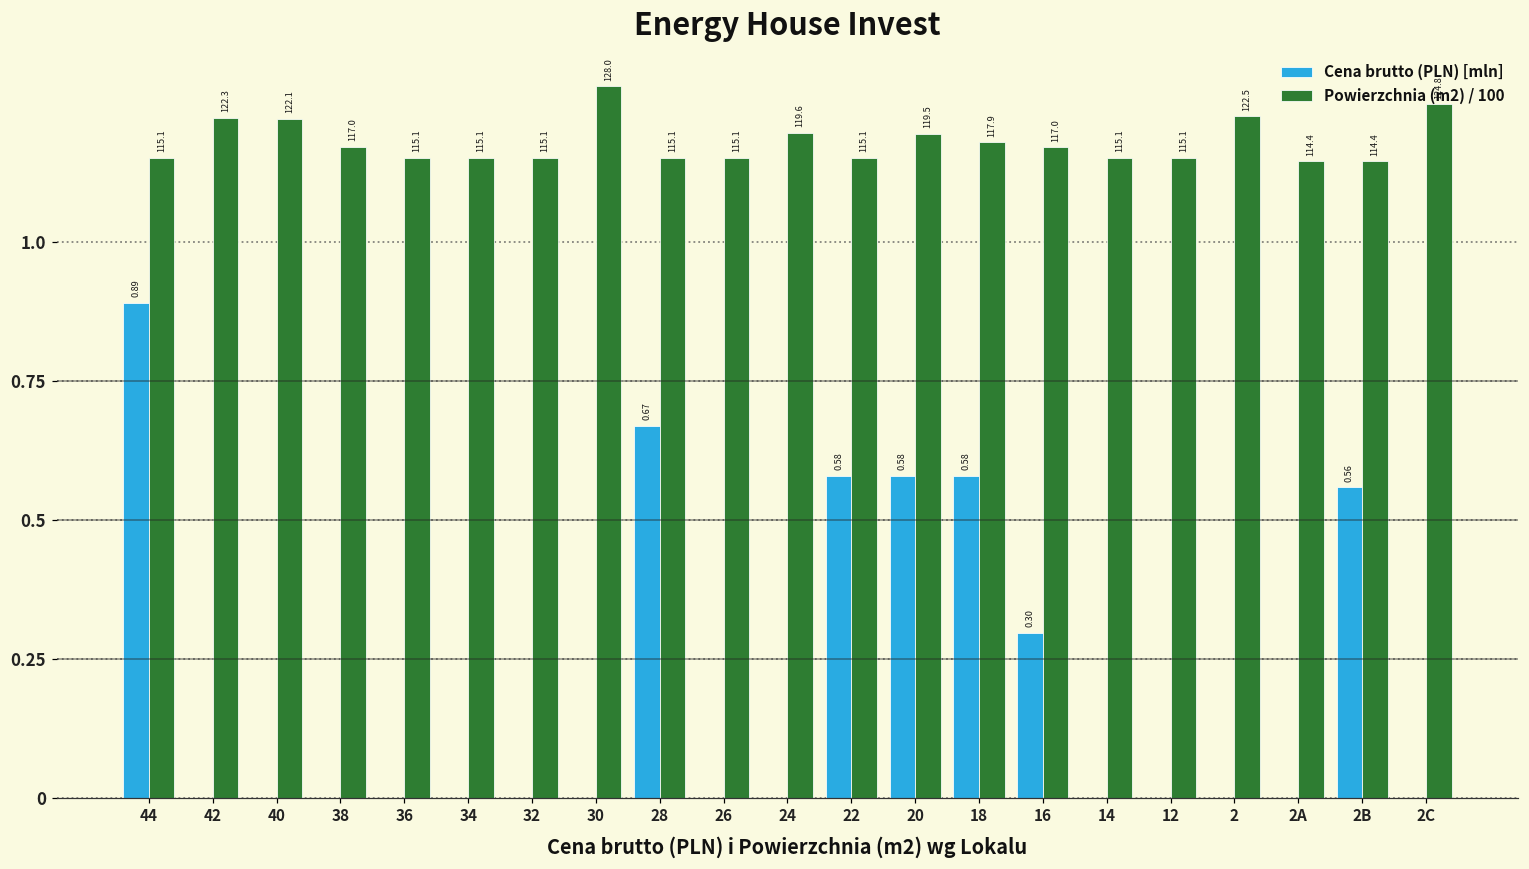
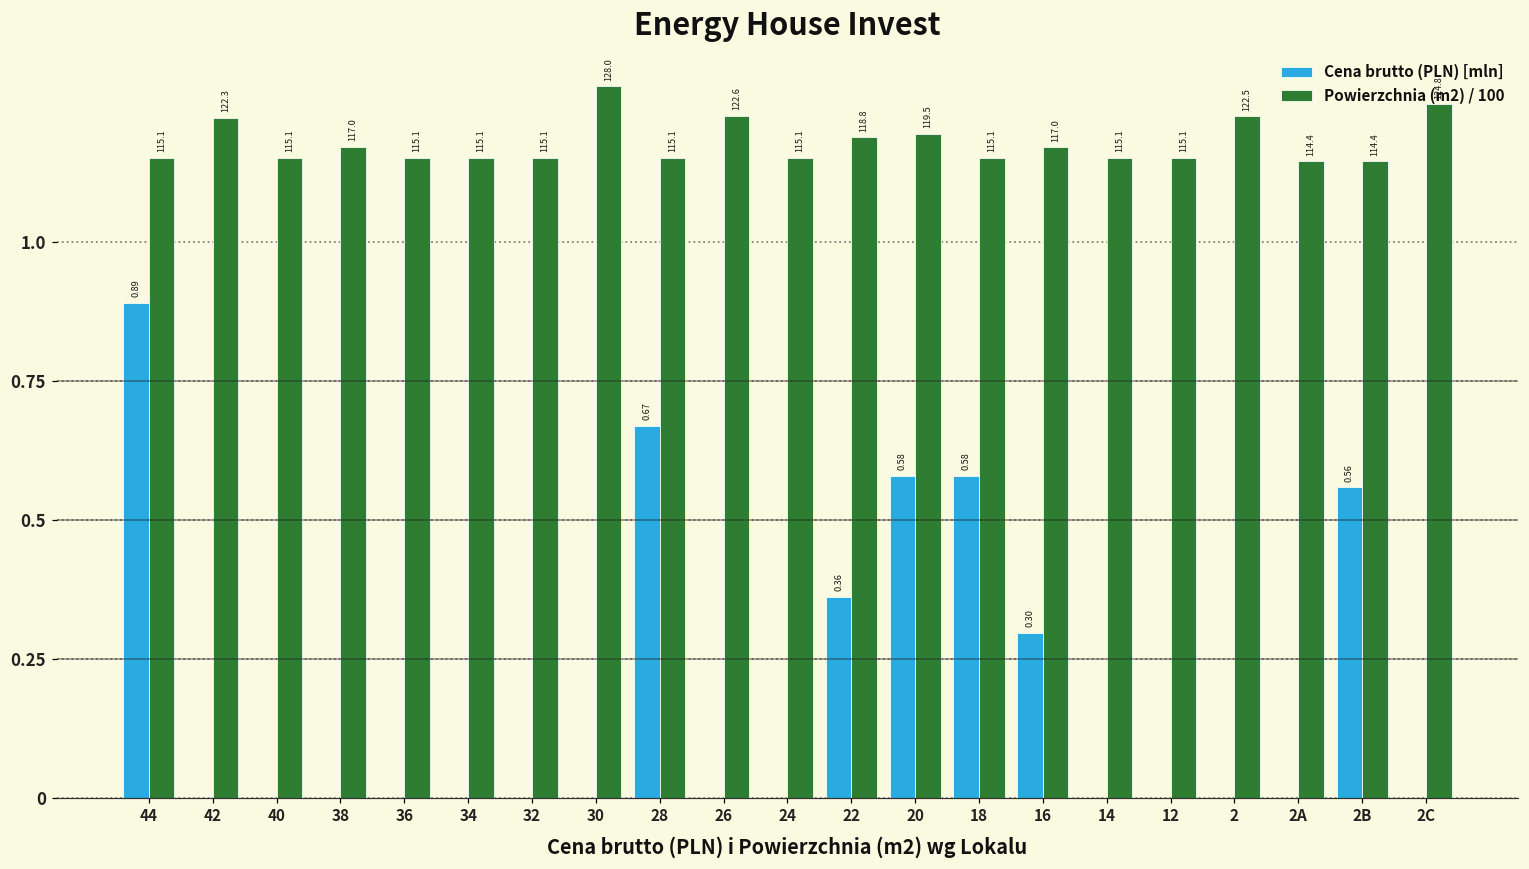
Powierzchnia (m2) / 100, 40: 122.1 -> 115.1
Powierzchnia (m2) / 100, 26: 115.1 -> 122.6
Powierzchnia (m2) / 100, 24: 119.6 -> 115.1
Cena brutto (PLN) [mln], 22: 0.58 -> 0.36
Powierzchnia (m2) / 100, 22: 115.1 -> 118.8
Powierzchnia (m2) / 100, 18: 117.9 -> 115.1
